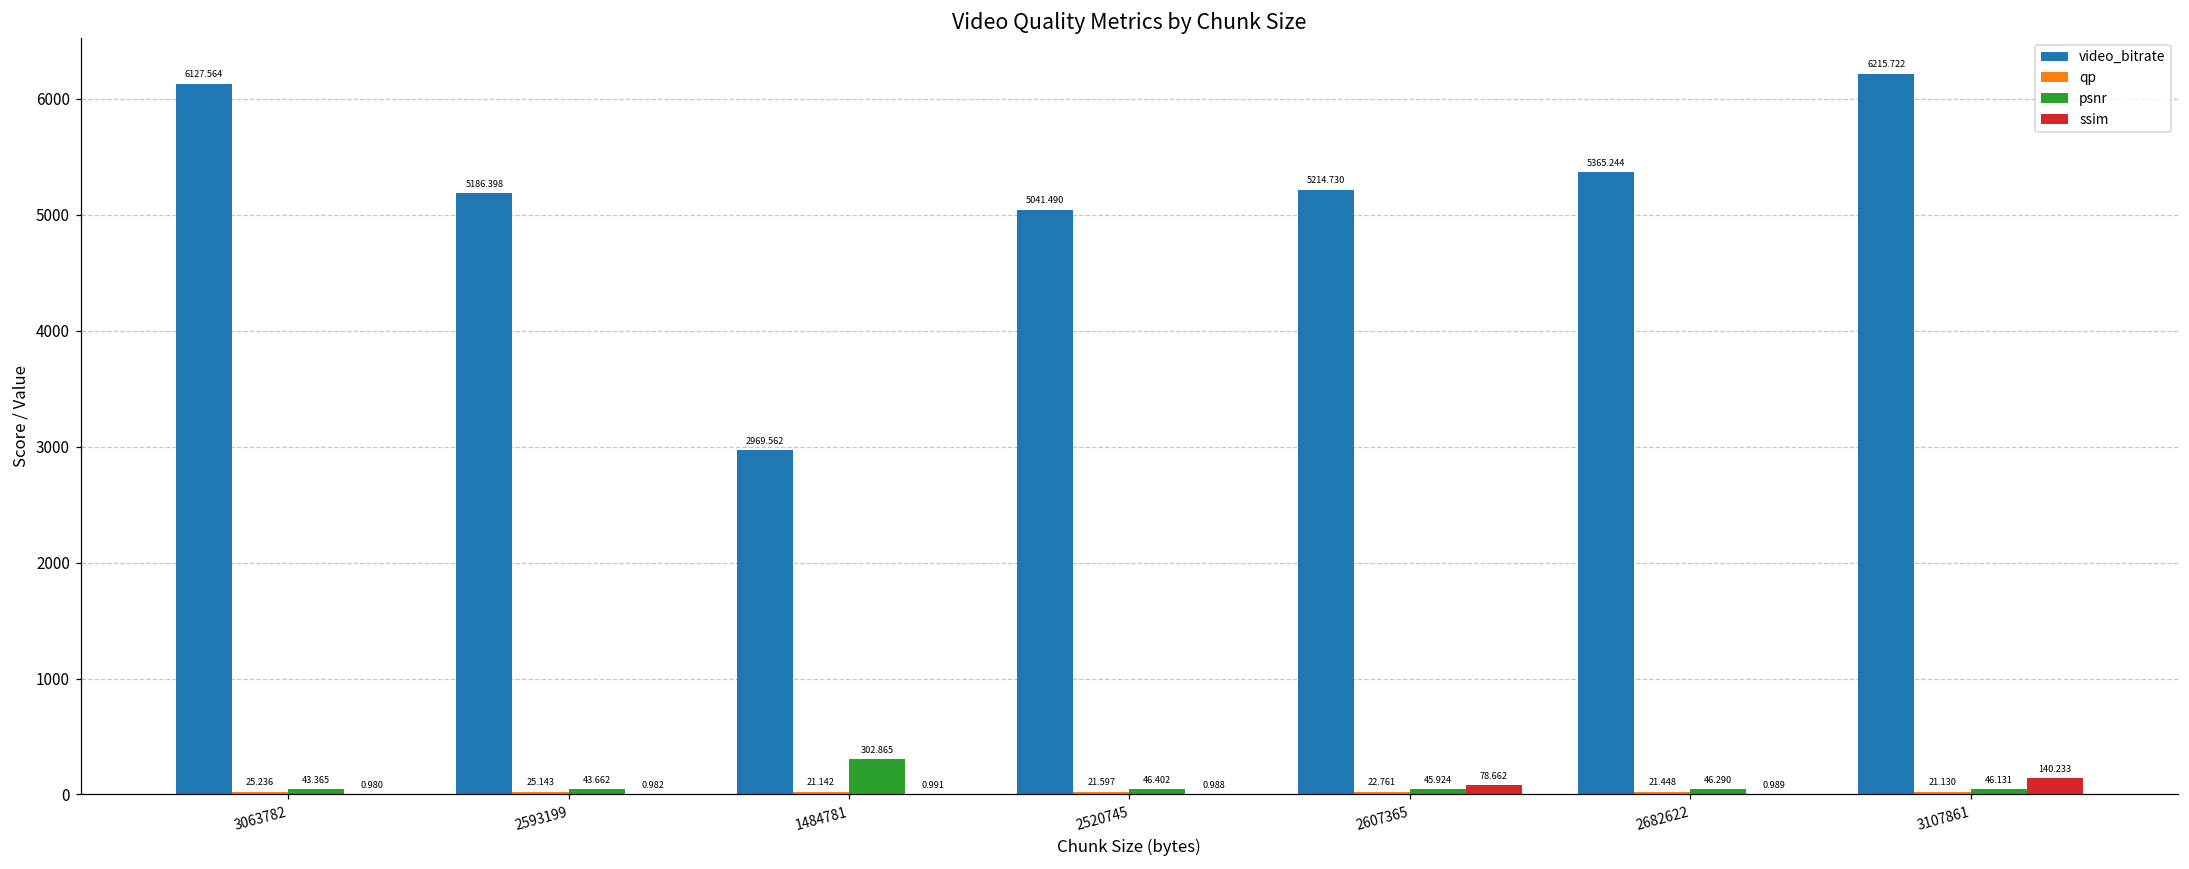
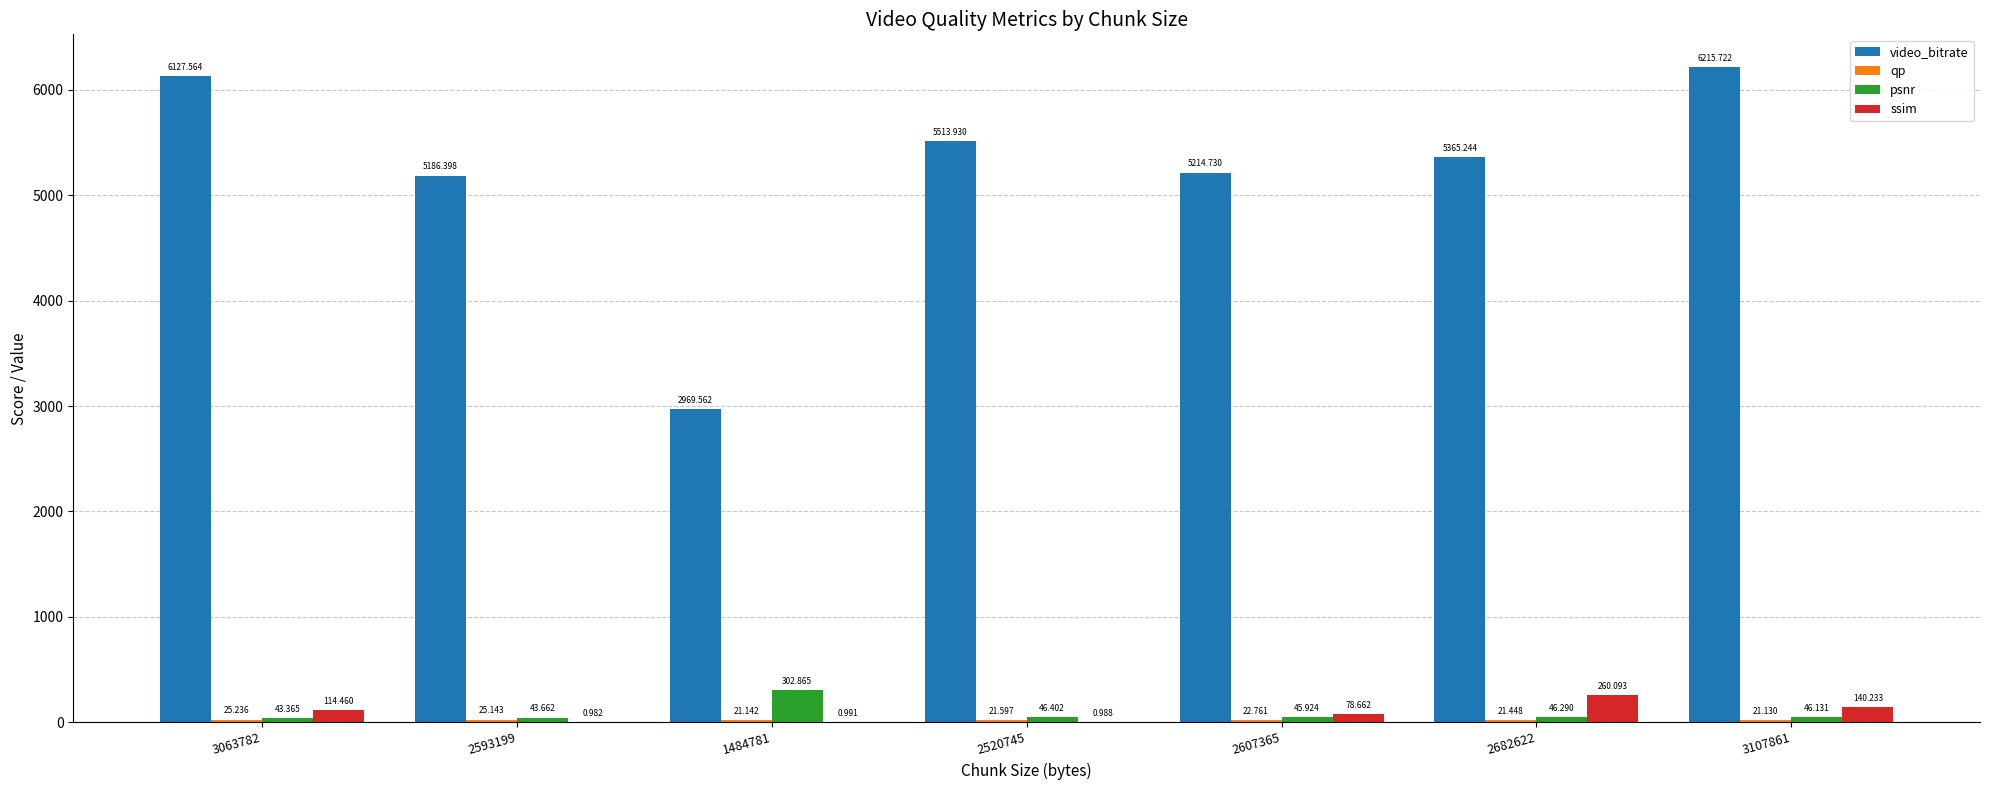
ssim, 3063782: 0.980 -> 114.460
video_bitrate, 2520745: 5041.490 -> 5513.930
ssim, 2682622: 0.989 -> 260.093
